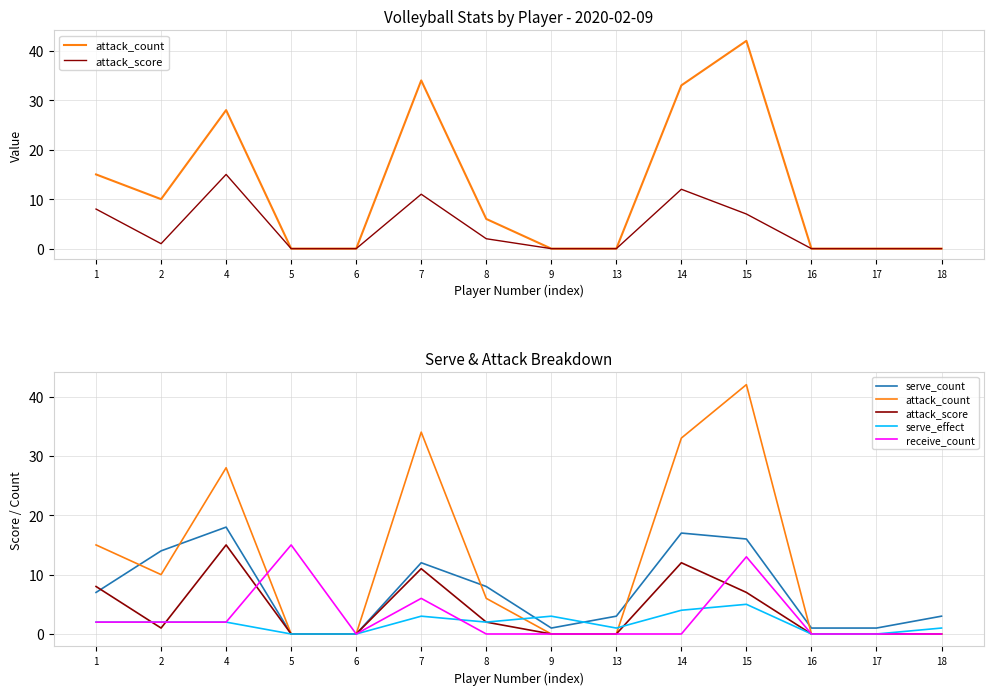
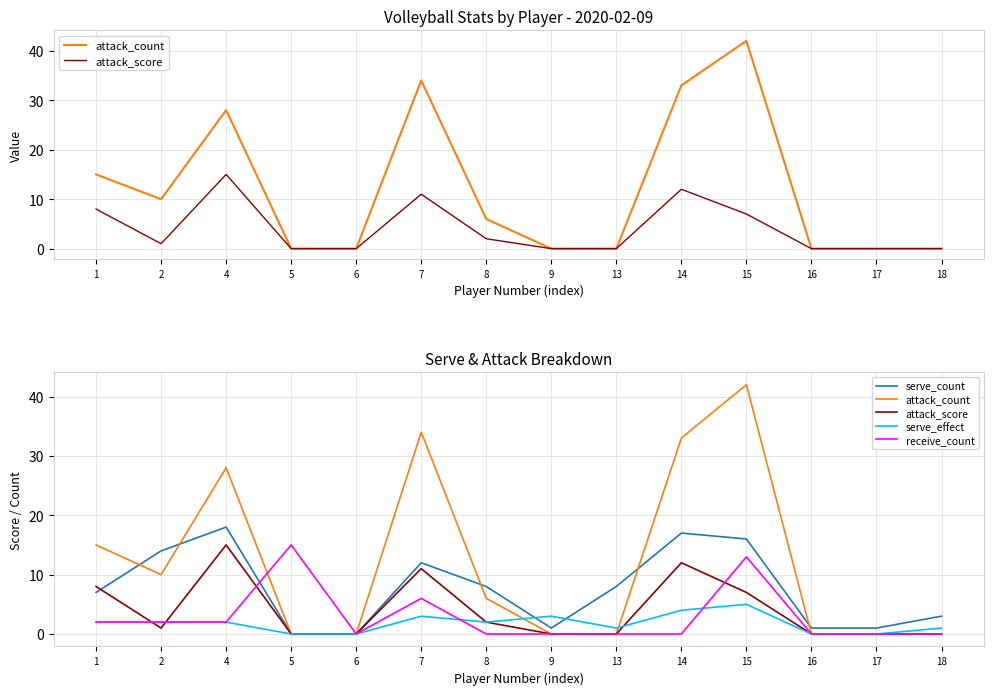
Serve & Attack Breakdown, serve_count, 13: 3 -> 8
